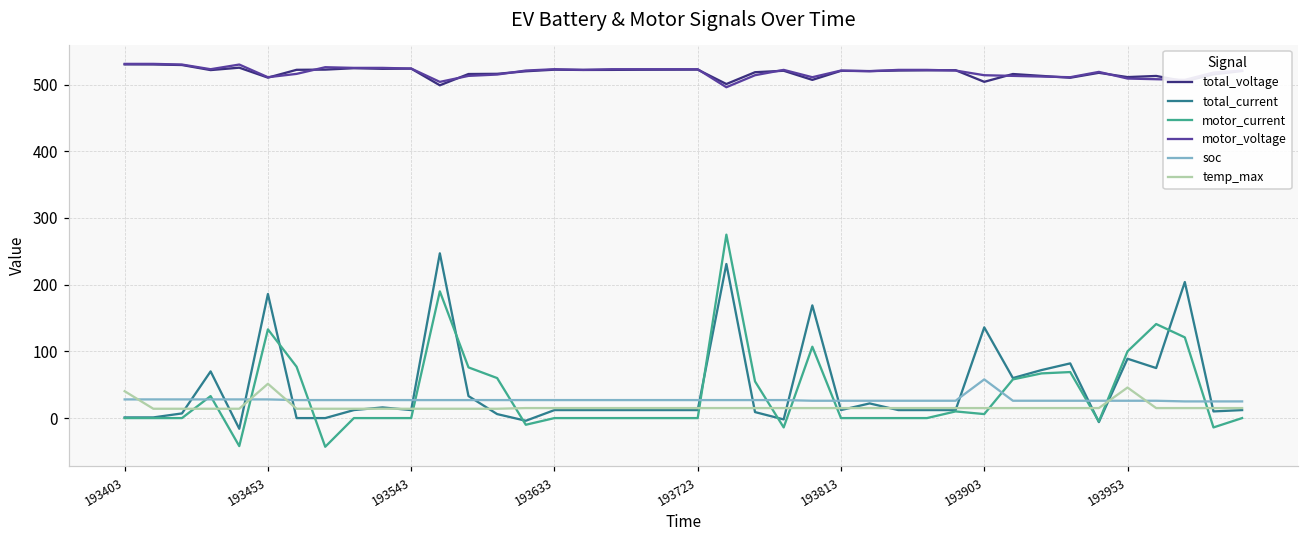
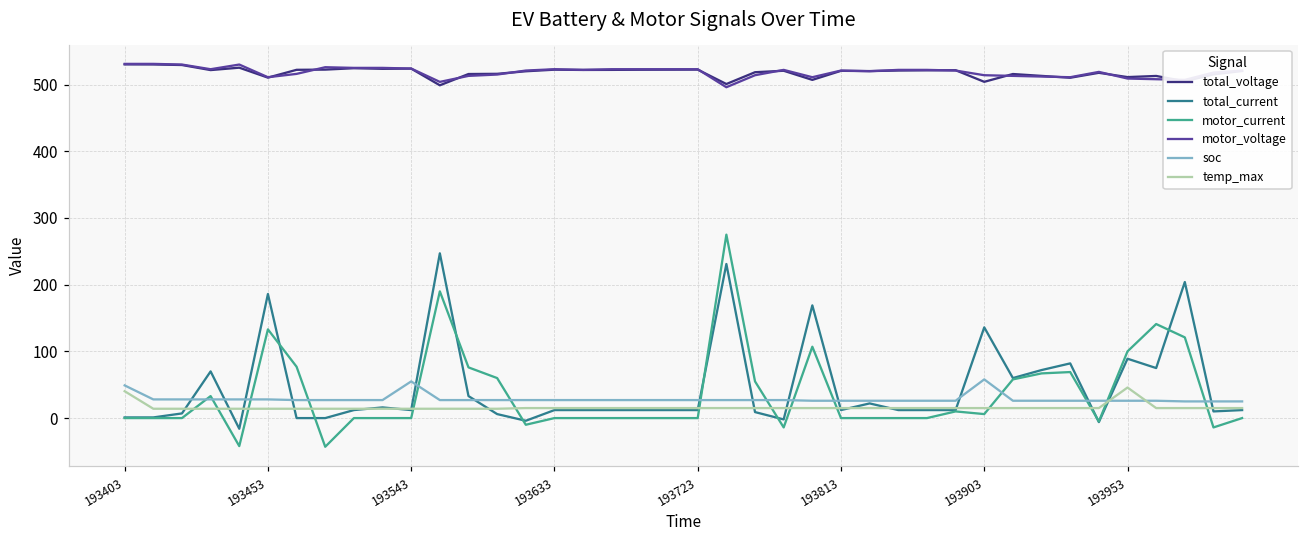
soc, 193403: 30 -> 50
temp_max, 193453: 50 -> 10
soc, 193543: 30 -> 60
